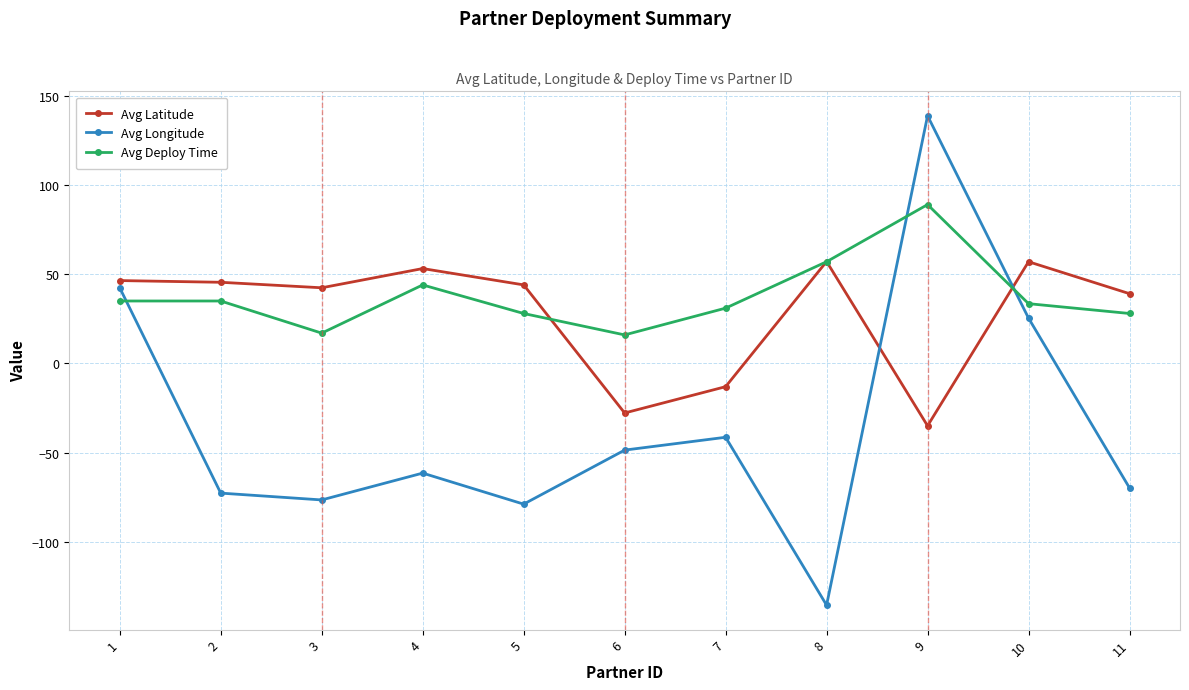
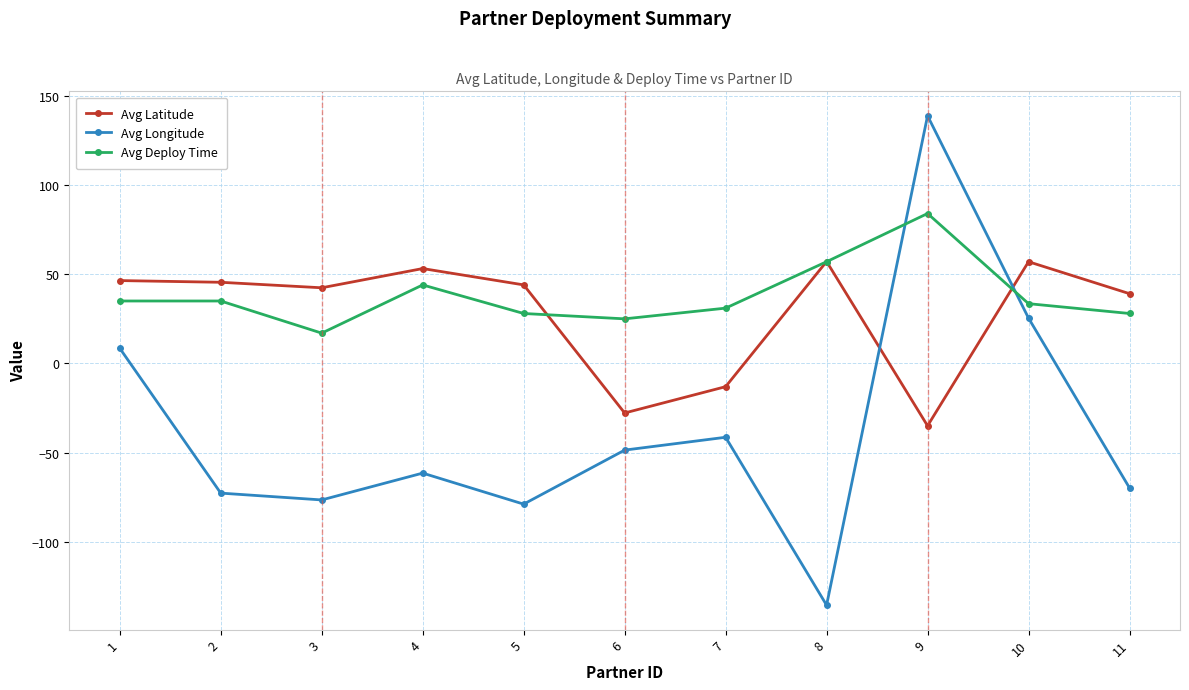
Avg Longitude, 1: 42 -> 9
Avg Deploy Time, 6: 16 -> 25
Avg Deploy Time, 9: 89 -> 84
